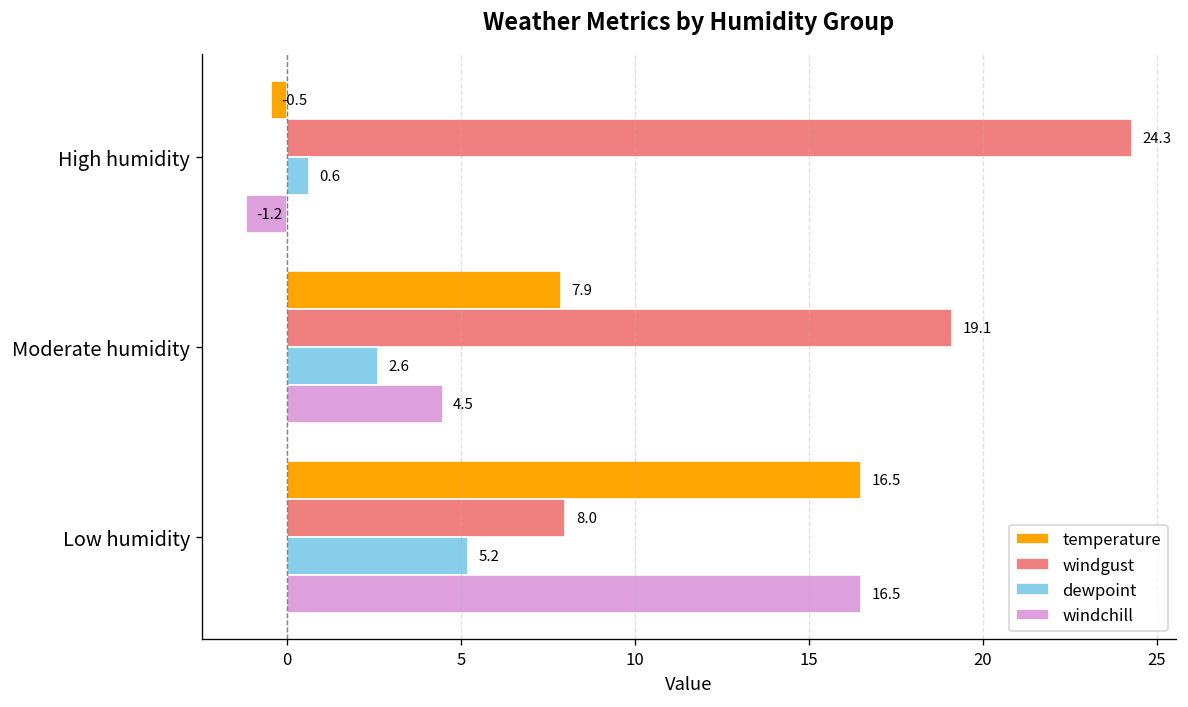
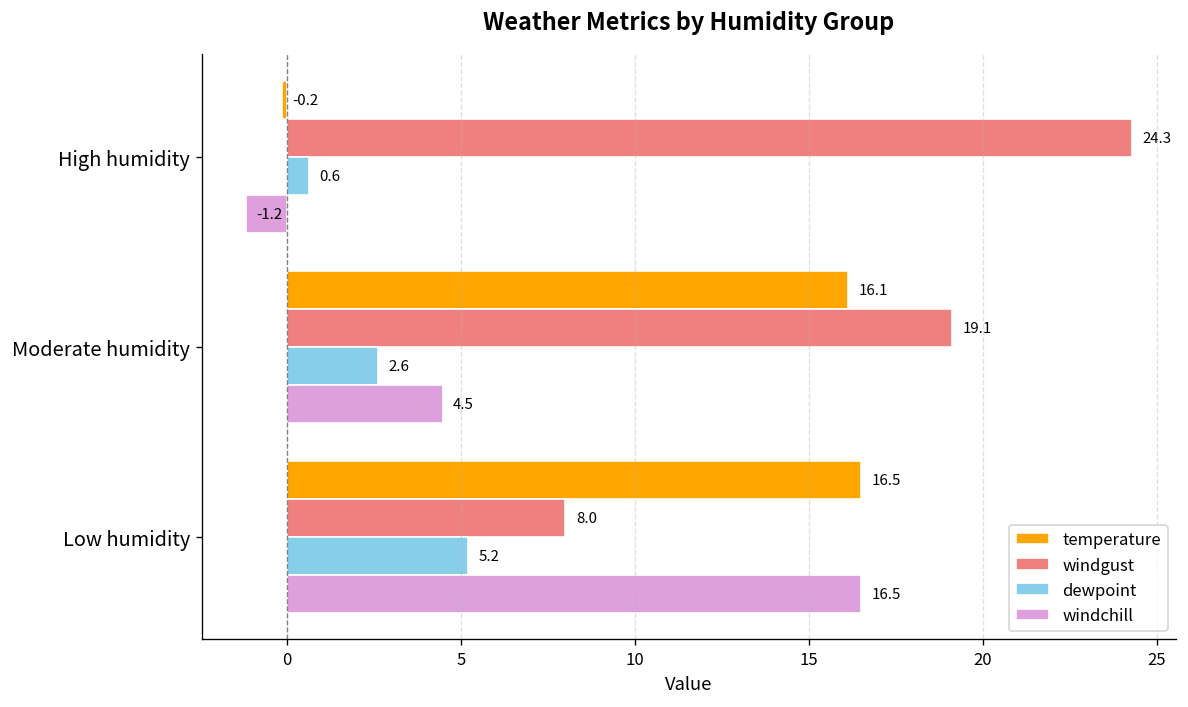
temperature, High humidity: -0.5 -> -0.2
temperature, Moderate humidity: 7.9 -> 16.1
